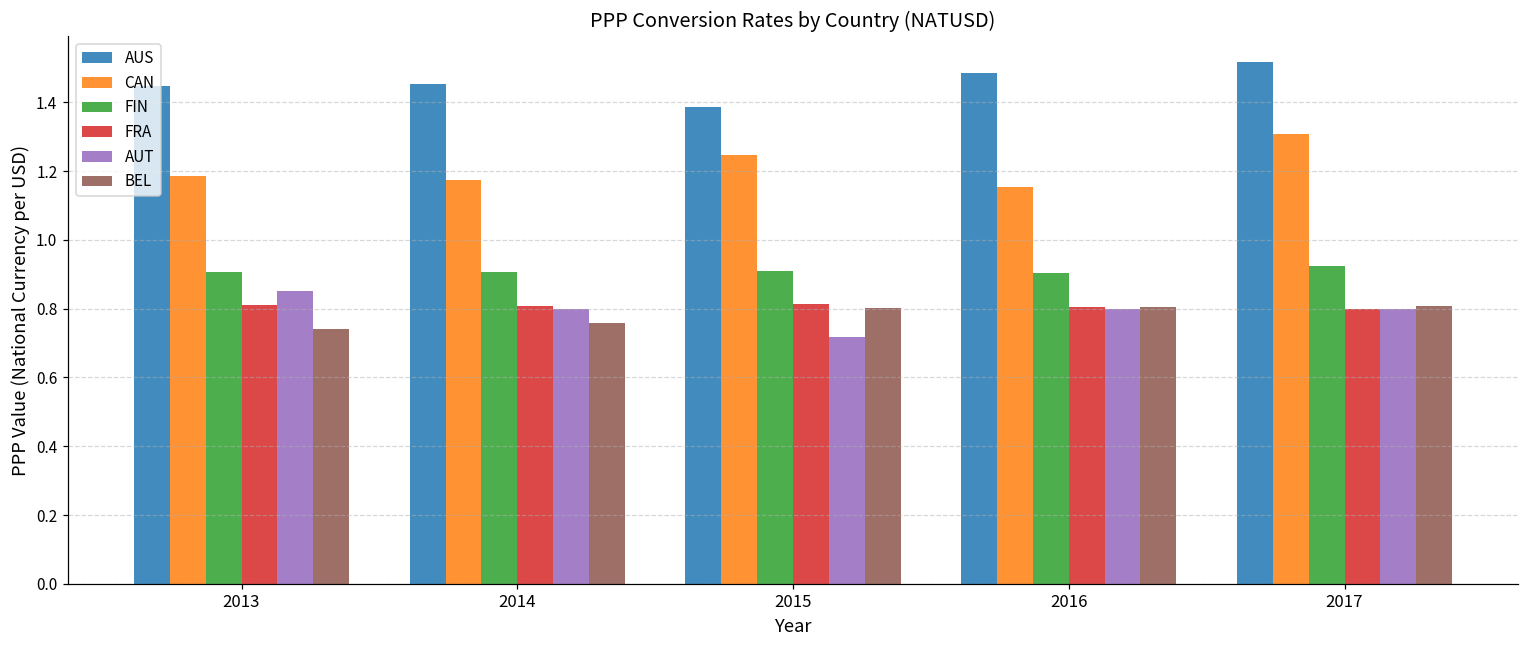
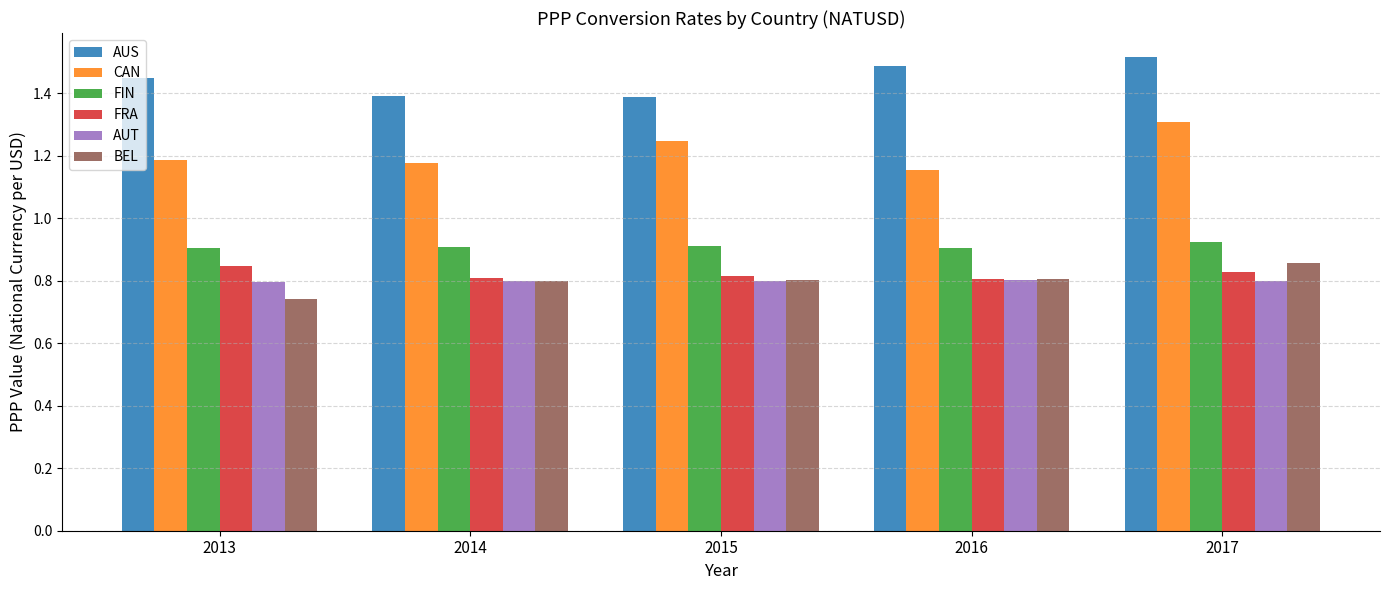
FRA, 2013: 0.81 -> 0.85
AUT, 2013: 0.85 -> 0.80
AUS, 2014: 1.45 -> 1.39
BEL, 2014: 0.76 -> 0.80
AUT, 2015: 0.72 -> 0.80
FRA, 2017: 0.80 -> 0.83
BEL, 2017: 0.81 -> 0.85
